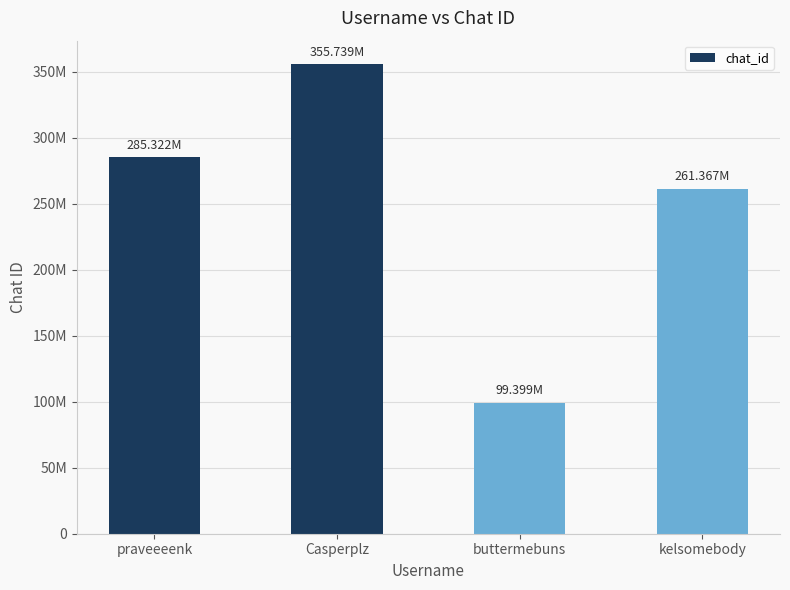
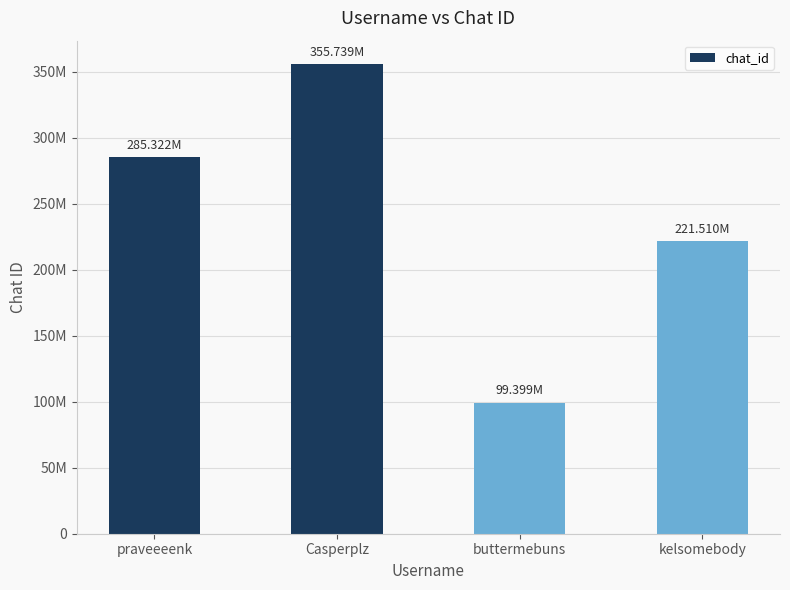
kelsomebody: 261.367M -> 221.510M
